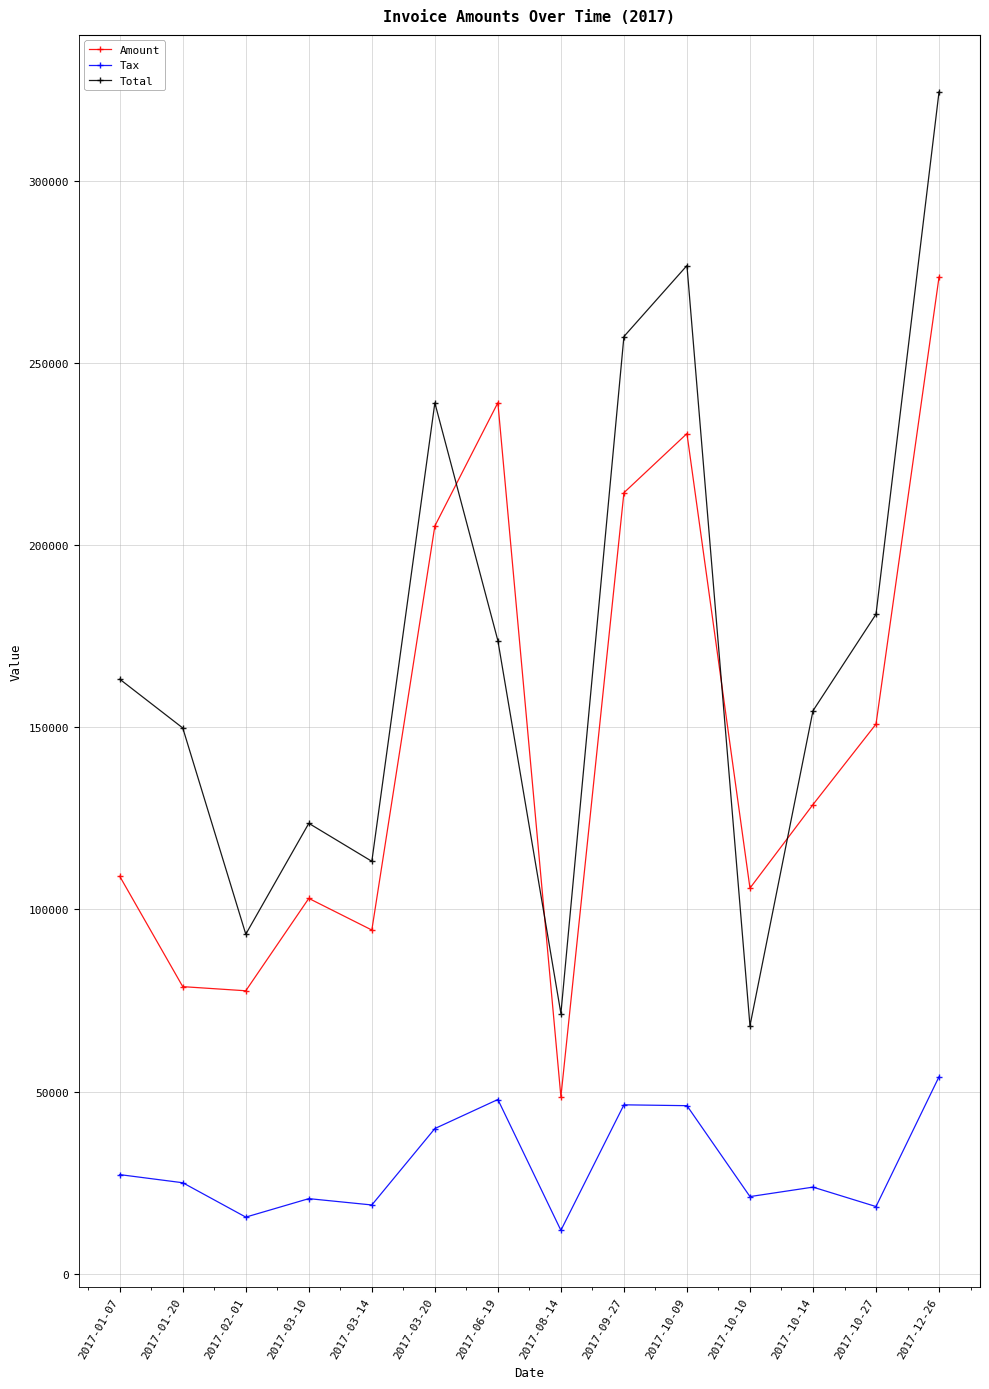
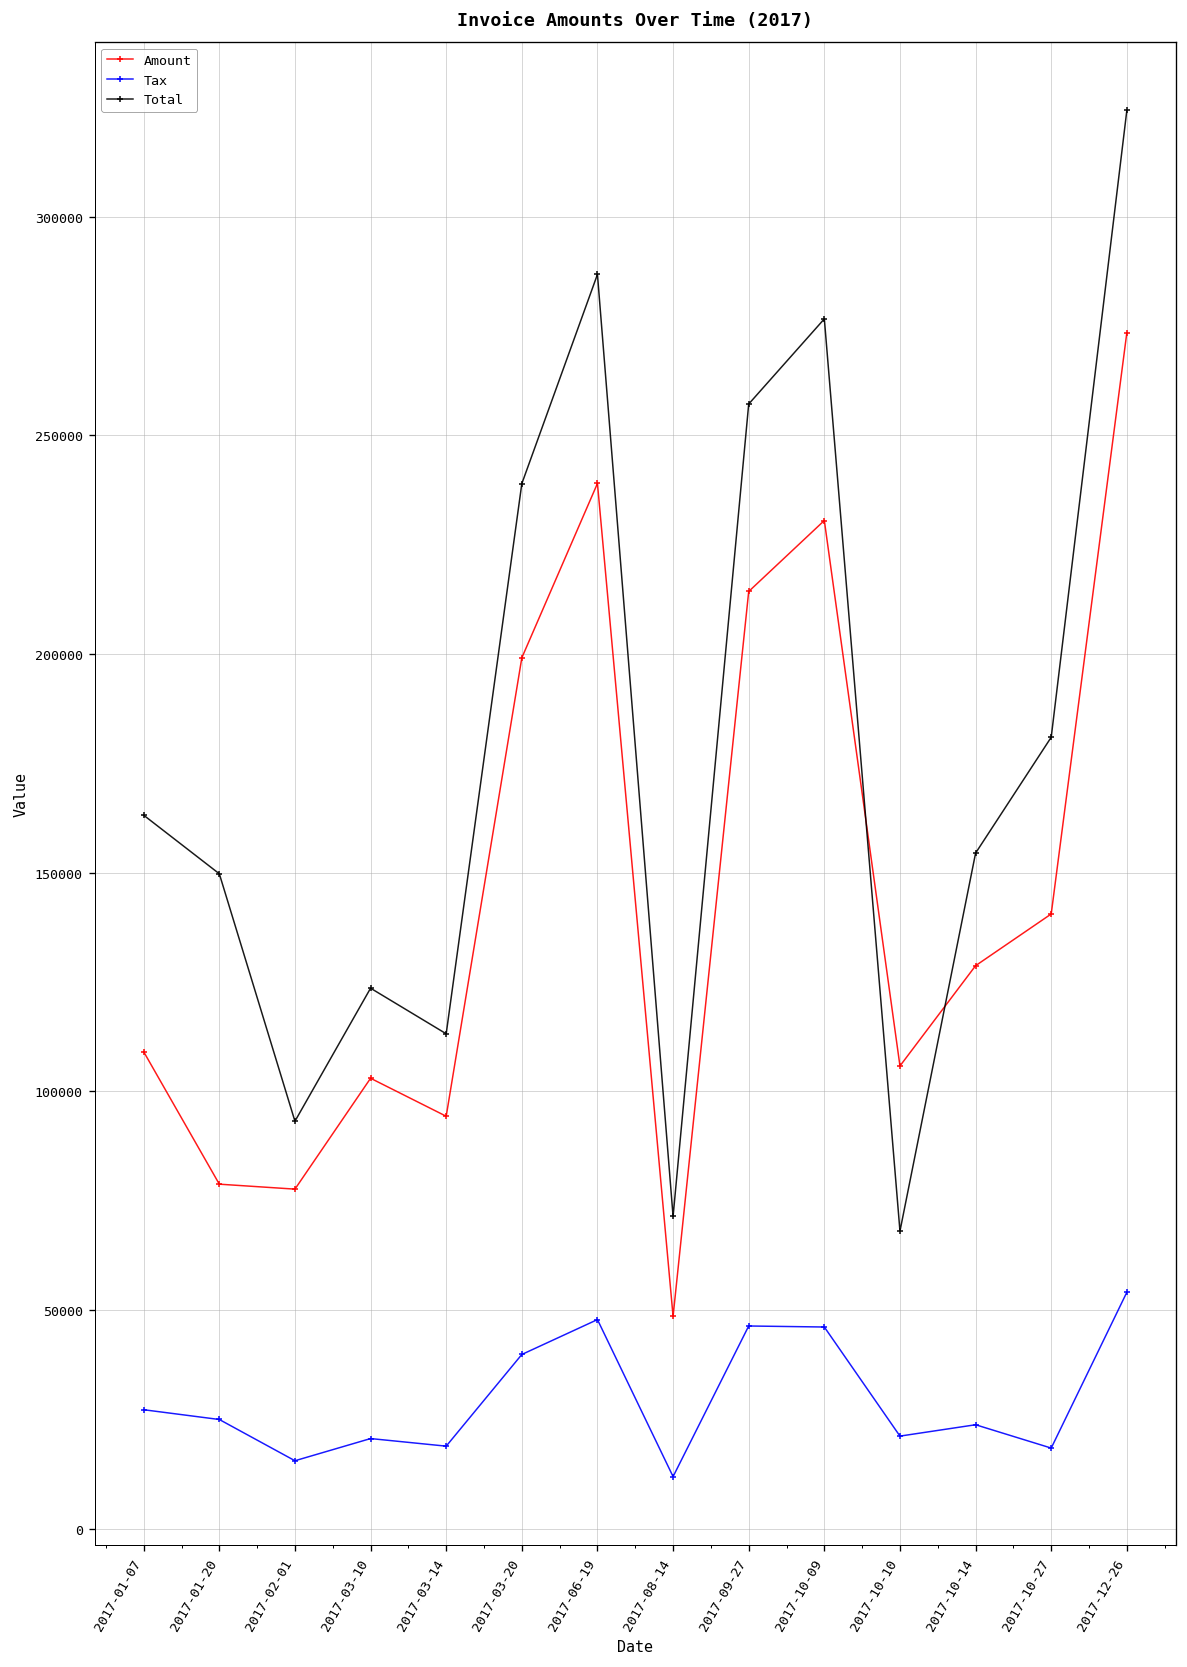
Amount, 2017-03-20: 205000 -> 199000
Total, 2017-06-19: 174000 -> 287000
Amount, 2017-10-27: 151000 -> 141000
